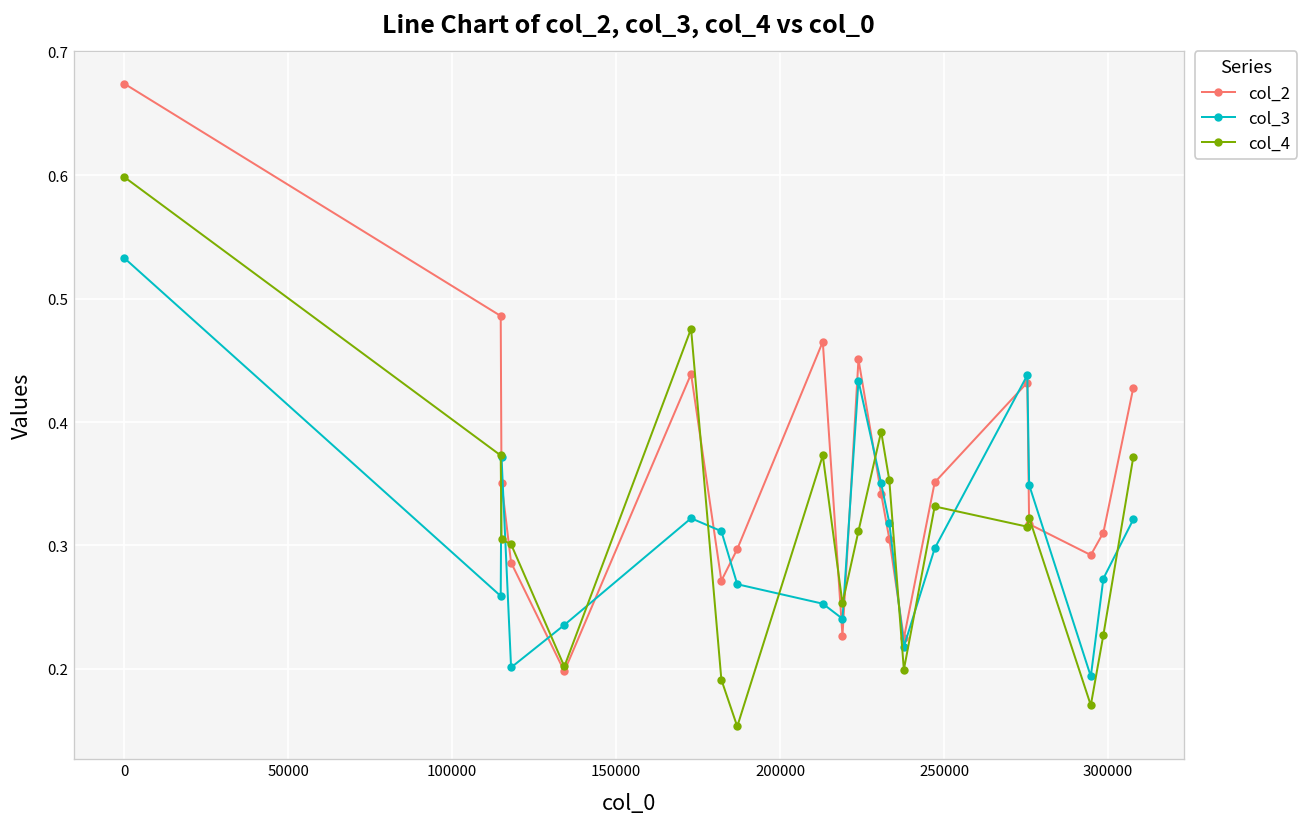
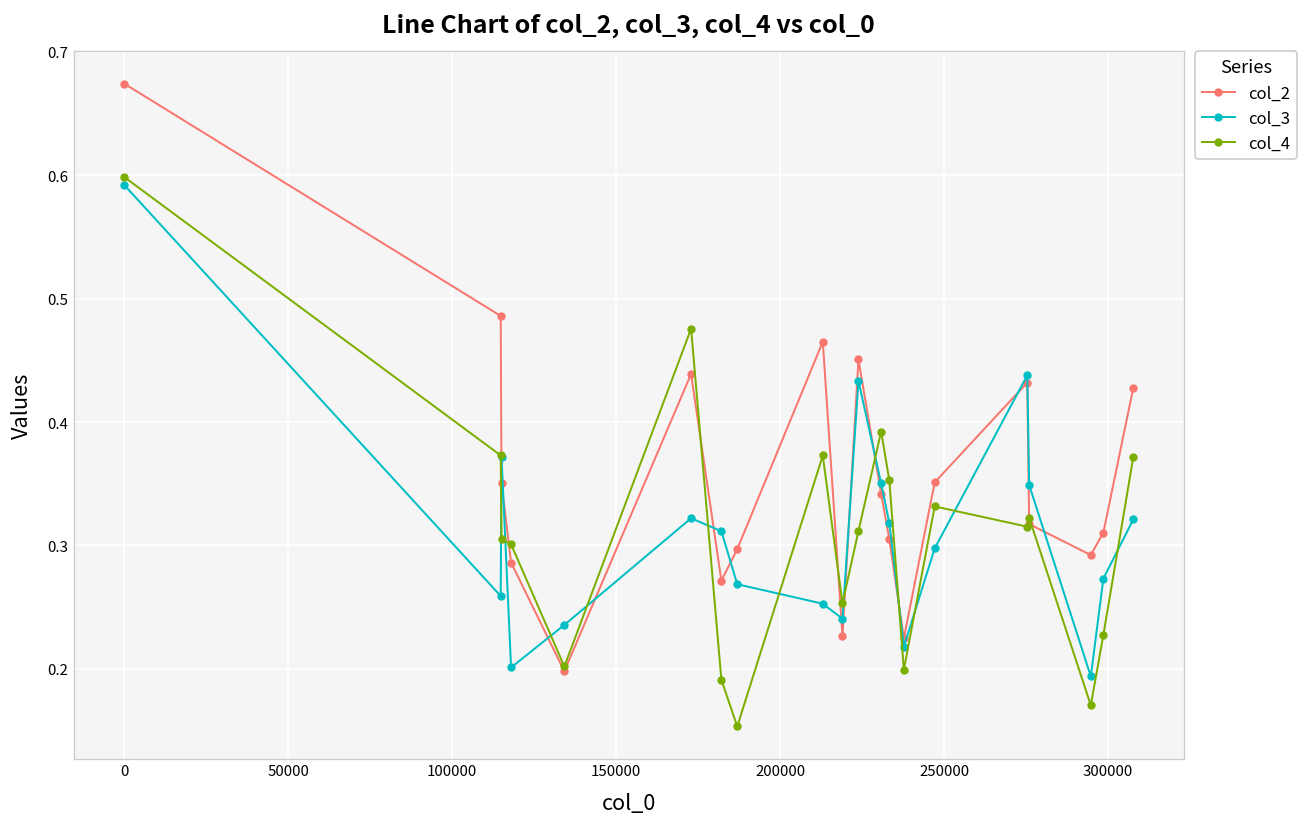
col_3, 0: 0.533 -> 0.592
